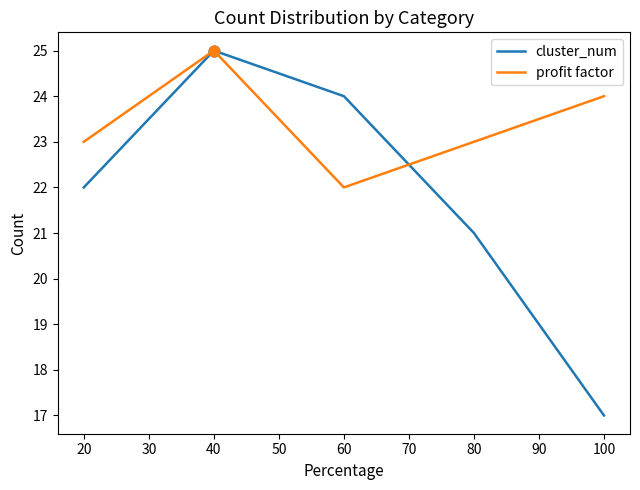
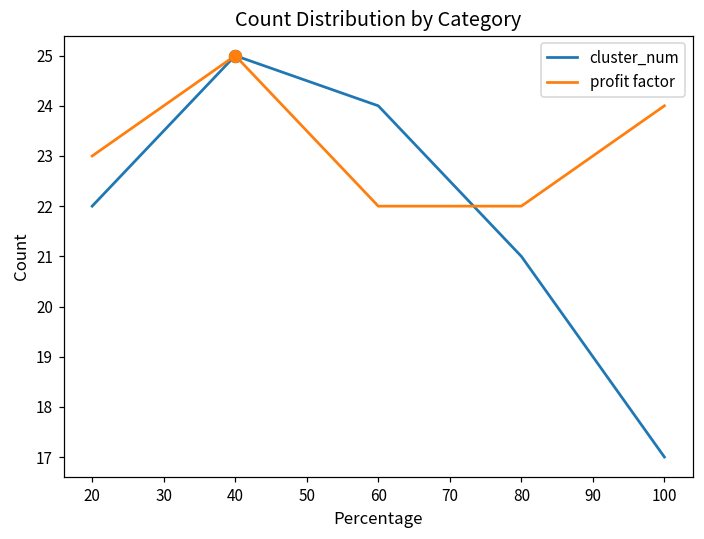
profit factor, 80: 23 -> 22
